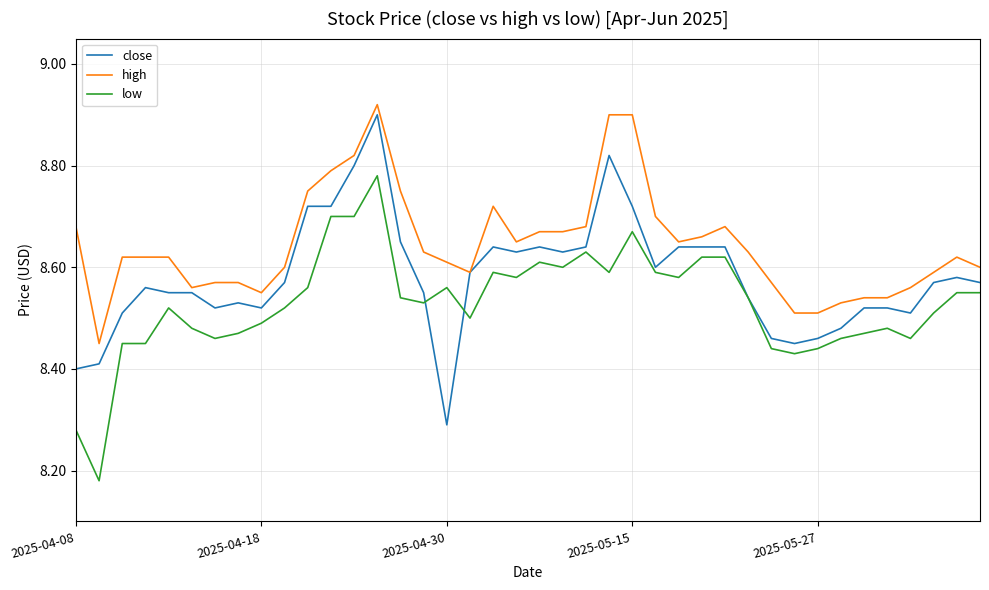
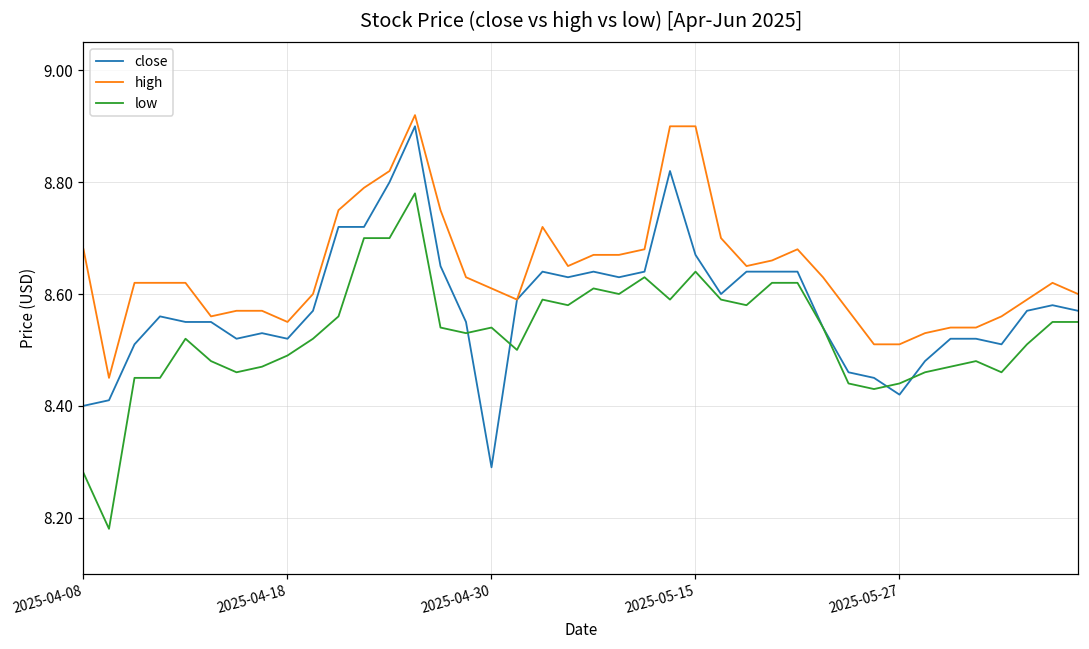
low, 2025-04-30: 8.56 -> 8.54
close, 2025-05-15: 8.72 -> 8.67
low, 2025-05-15: 8.67 -> 8.64
close, 2025-05-27: 8.46 -> 8.42
